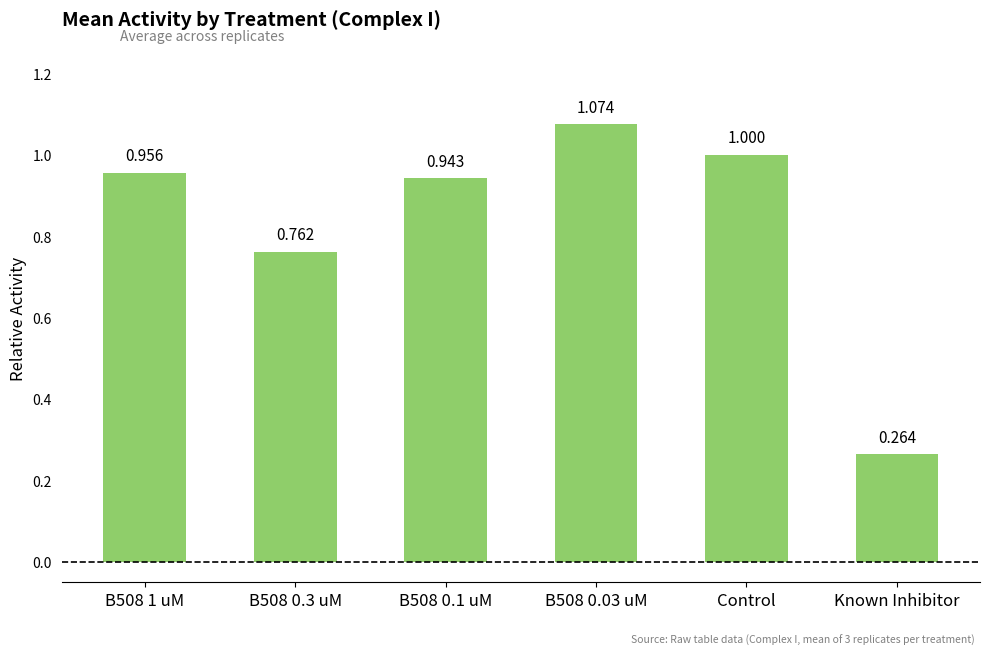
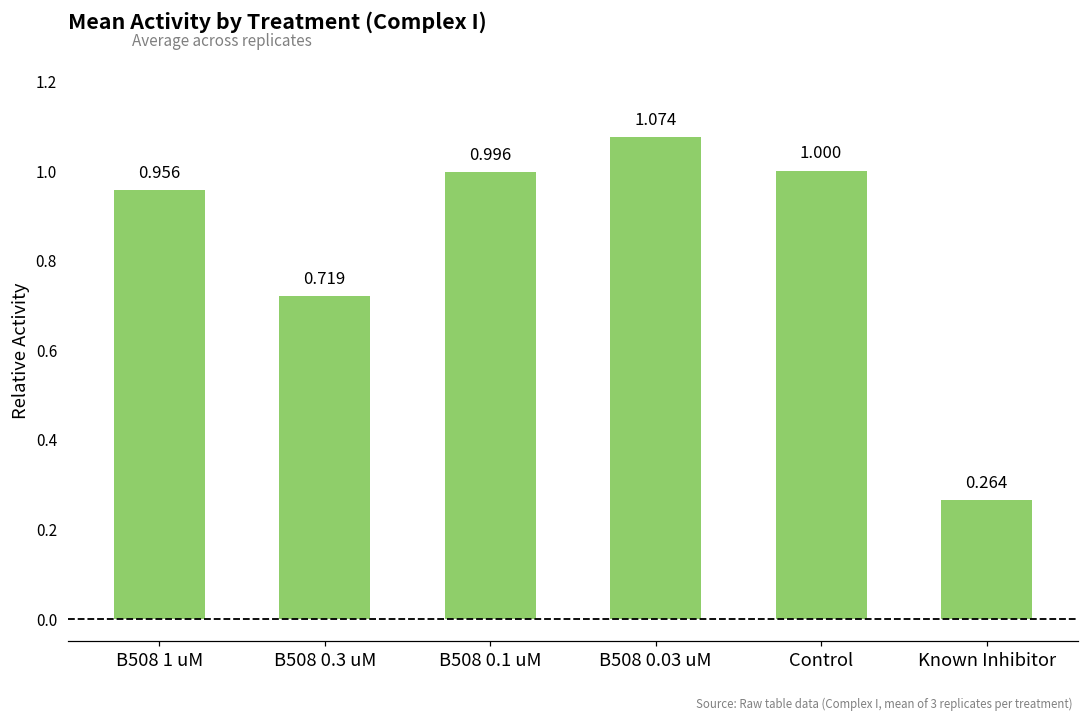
B508 0.3 uM: 0.762 -> 0.719
B508 0.1 uM: 0.943 -> 0.996
